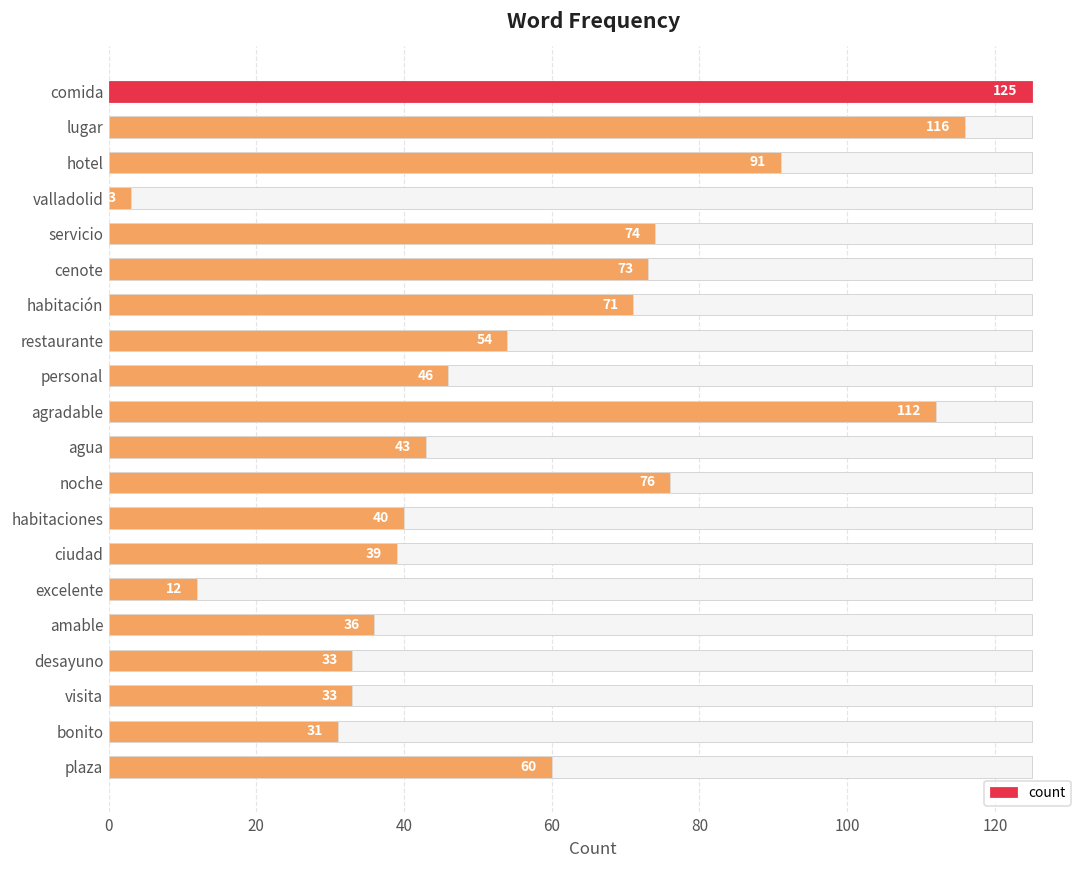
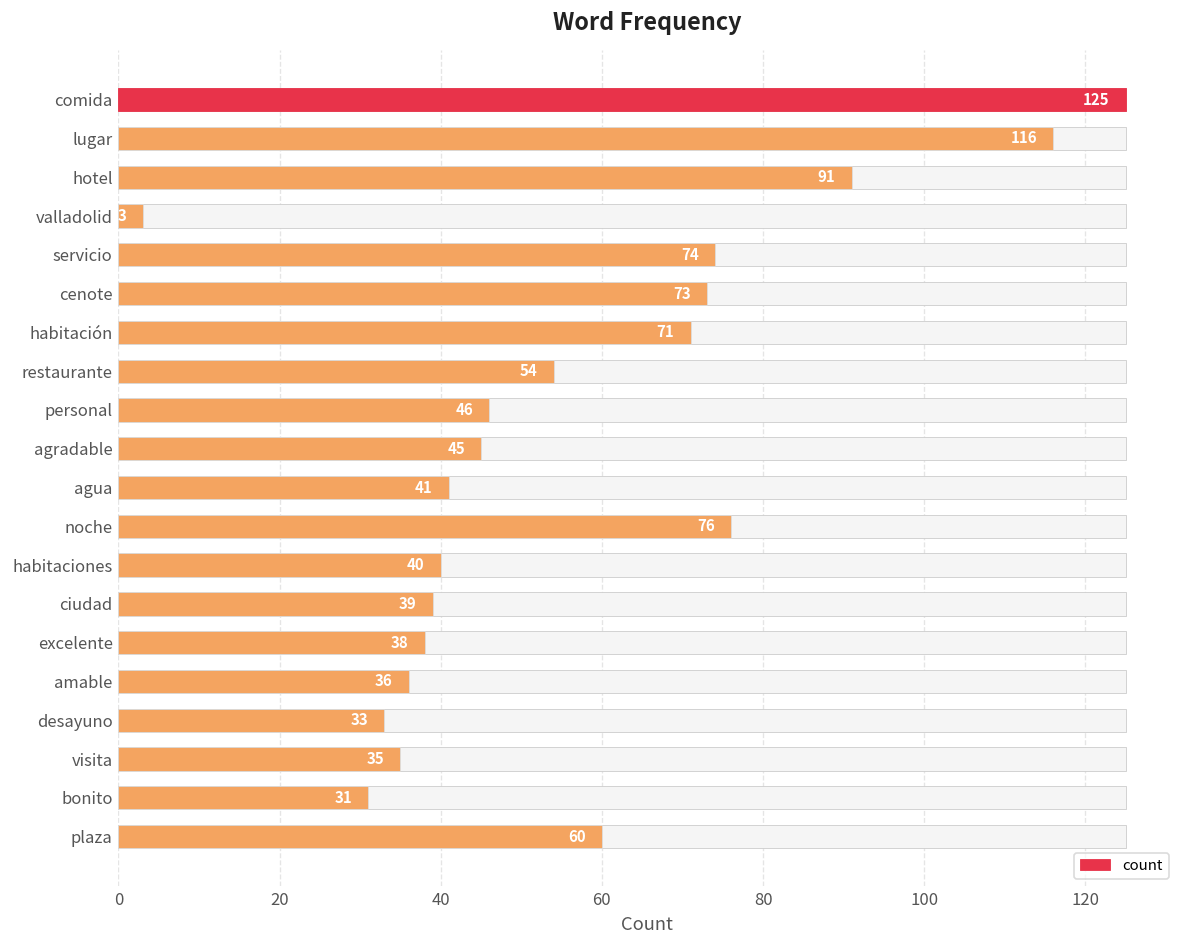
count, agradable: 112 -> 45
count, agua: 43 -> 41
count, excelente: 12 -> 38
count, visita: 33 -> 35
